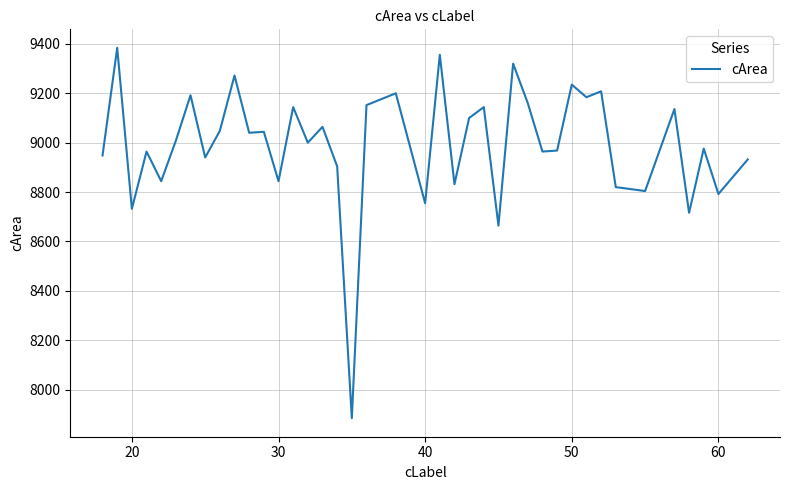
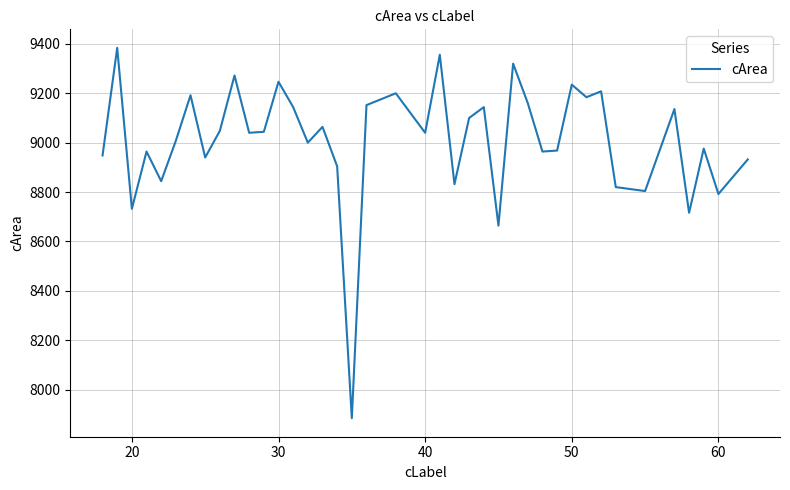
30: 8840 -> 9250
40: 8750 -> 9040
